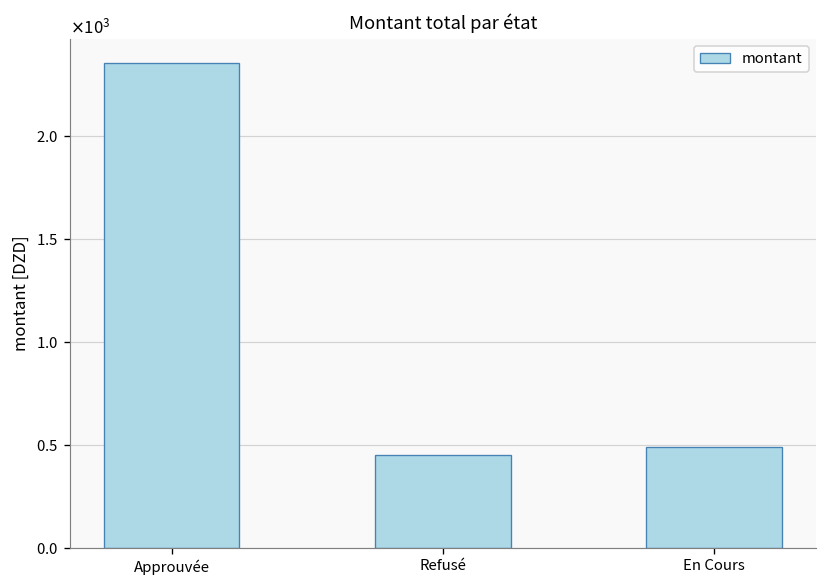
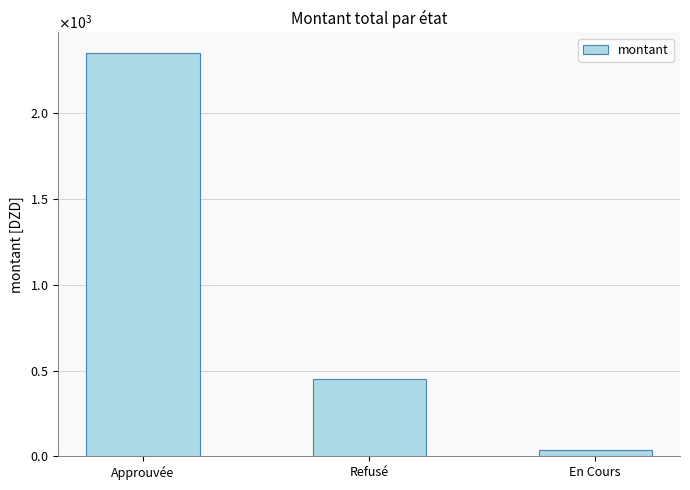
En Cours: 490 -> 30
